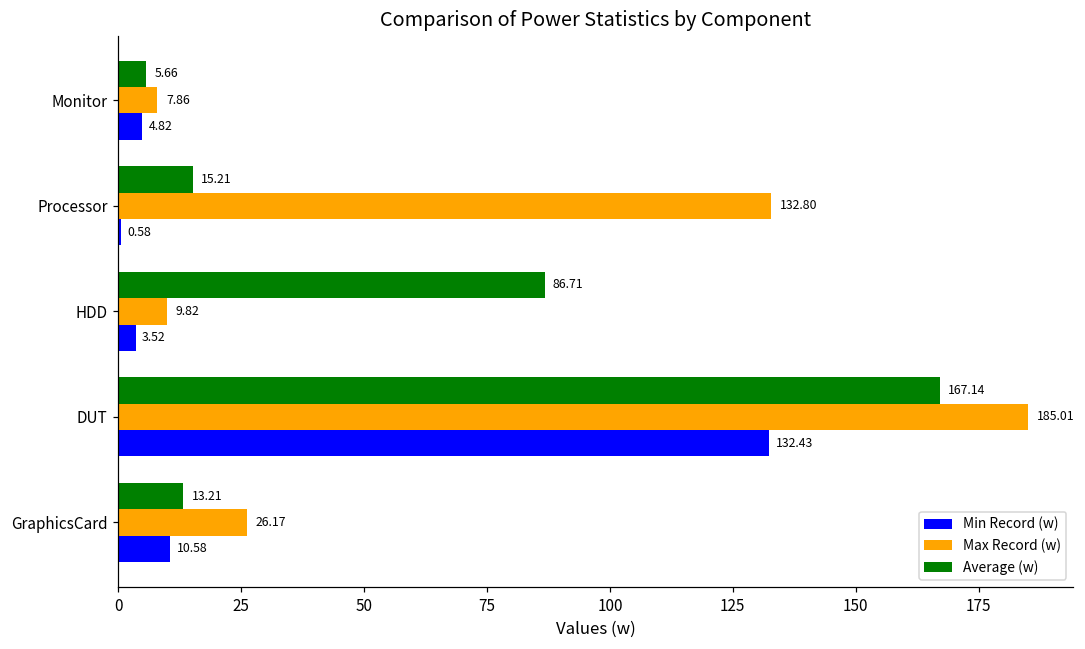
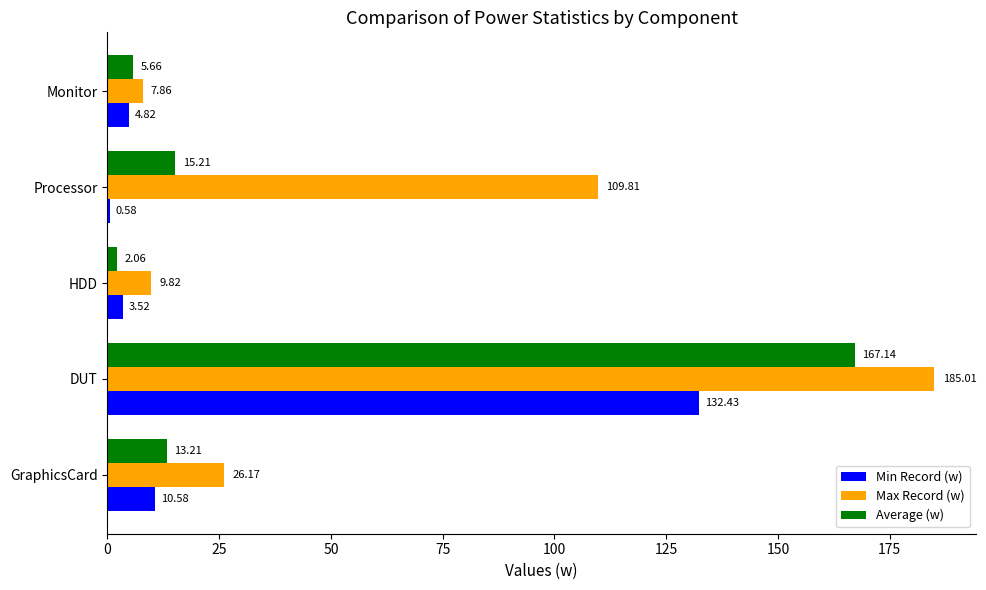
Max Record (w), Processor: 132.80 -> 109.81
Average (w), HDD: 86.71 -> 2.06
